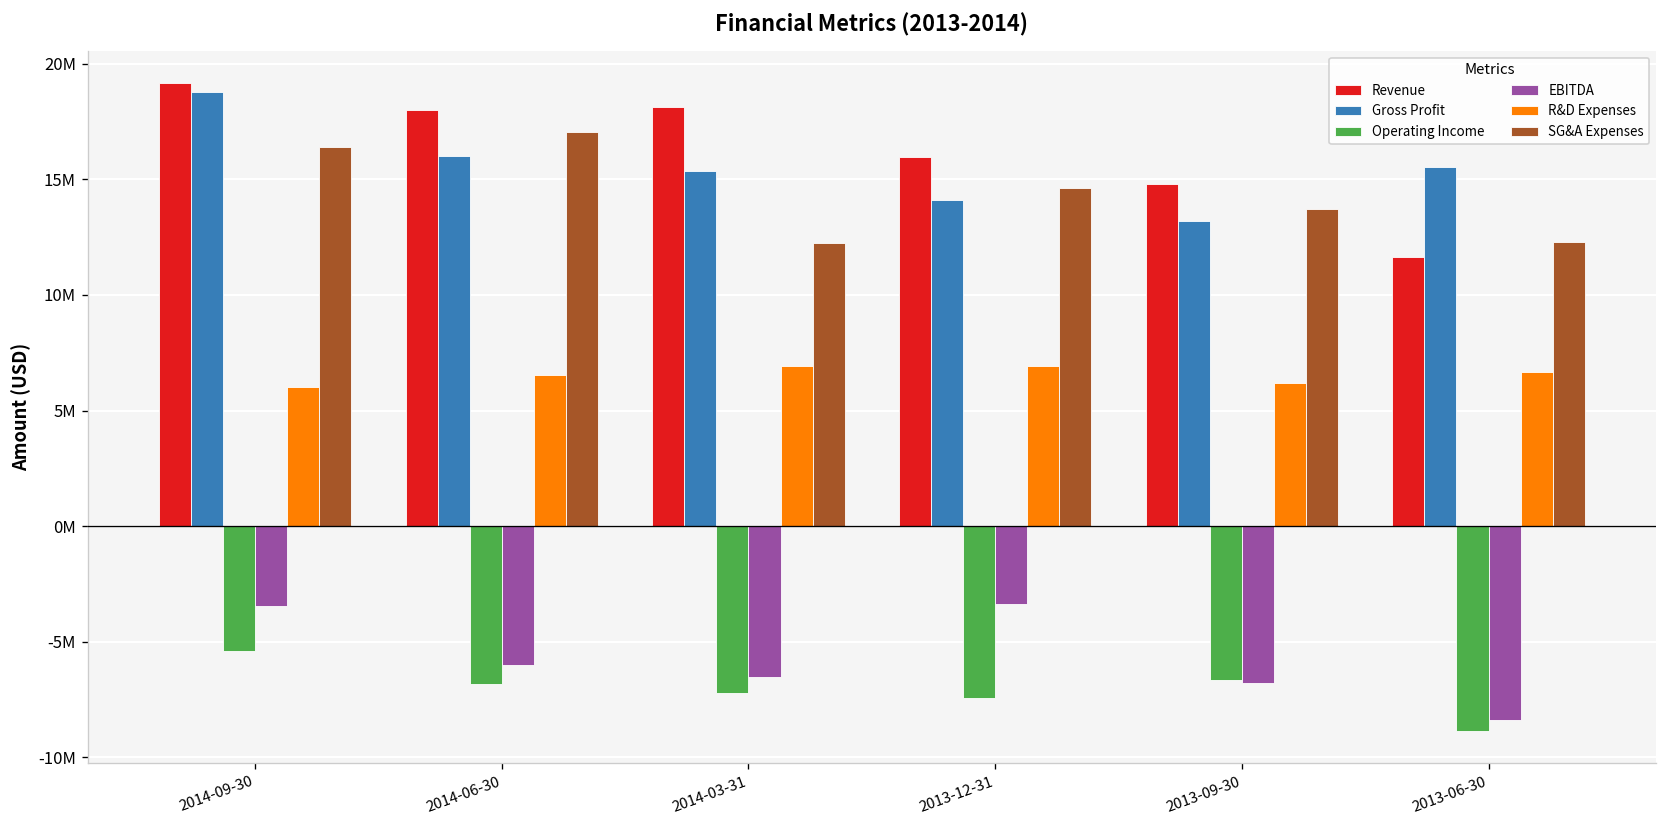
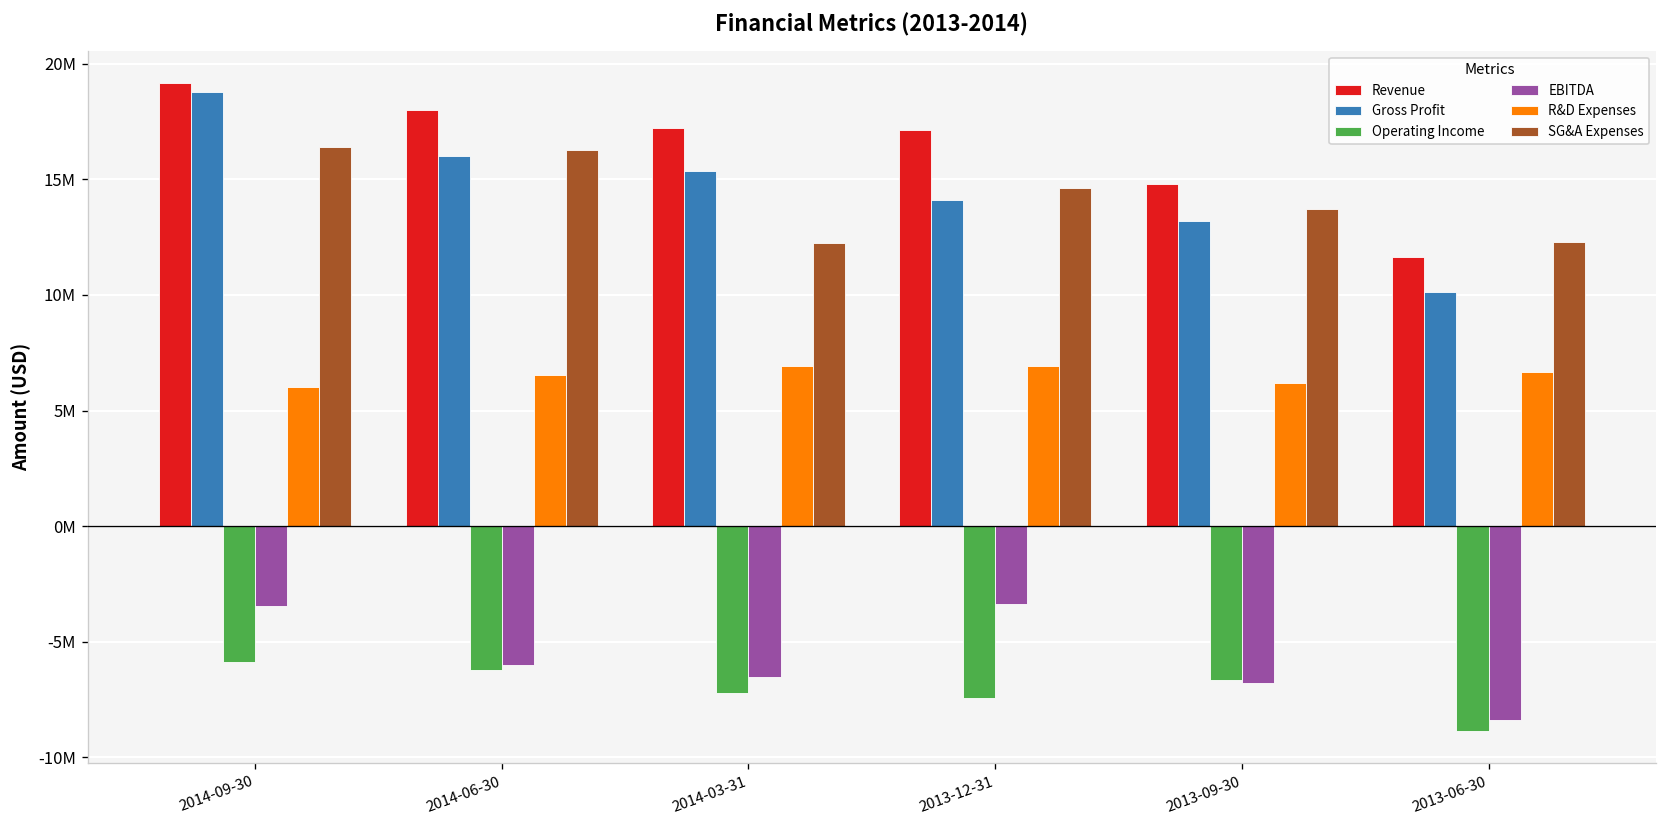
Operating Income, 2014-09-30: -5400000 -> -5900000
Operating Income, 2014-06-30: -6800000 -> -6200000
SG&A Expenses, 2014-06-30: 17000000 -> 16300000
Revenue, 2014-03-31: 18100000 -> 17200000
Revenue, 2013-12-31: 16000000 -> 17100000
Gross Profit, 2013-06-30: 15500000 -> 10100000
